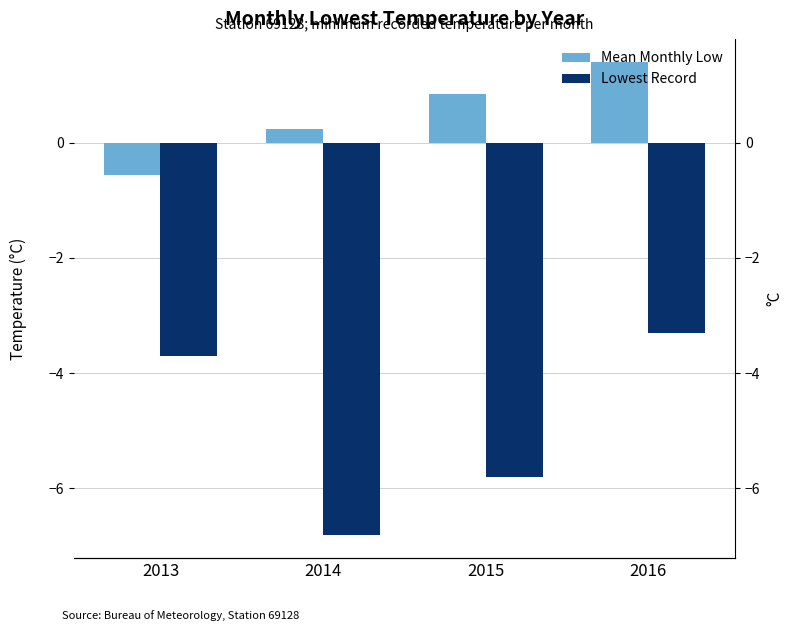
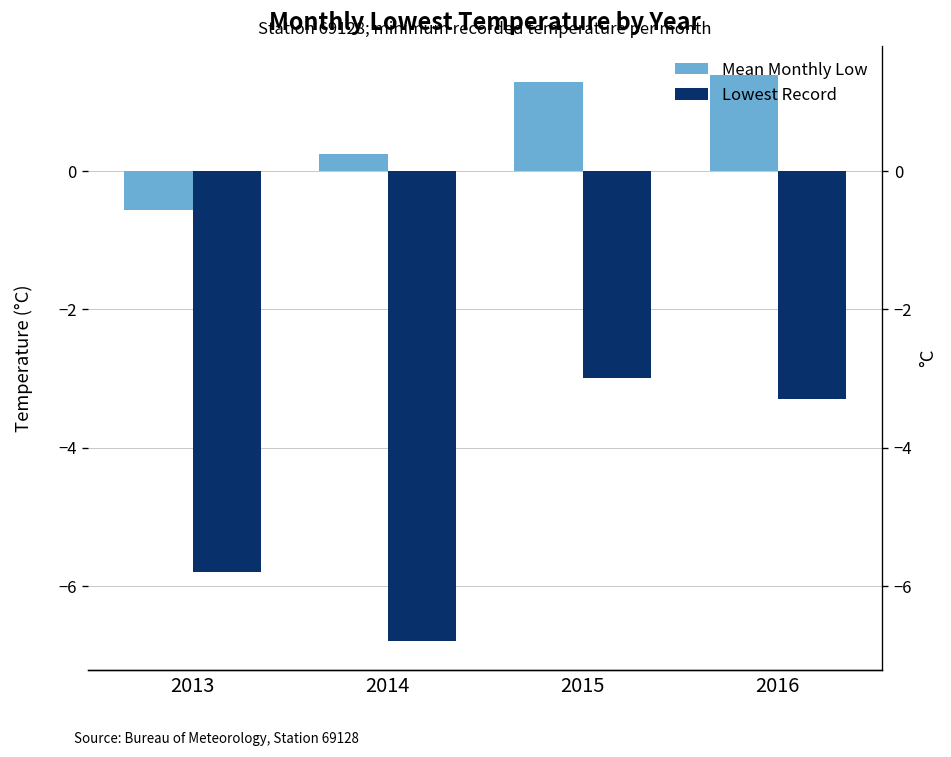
Lowest Record, 2013: -3.7 -> -5.8
Mean Monthly Low, 2015: 0.8 -> 1.3
Lowest Record, 2015: -5.8 -> -3.0
